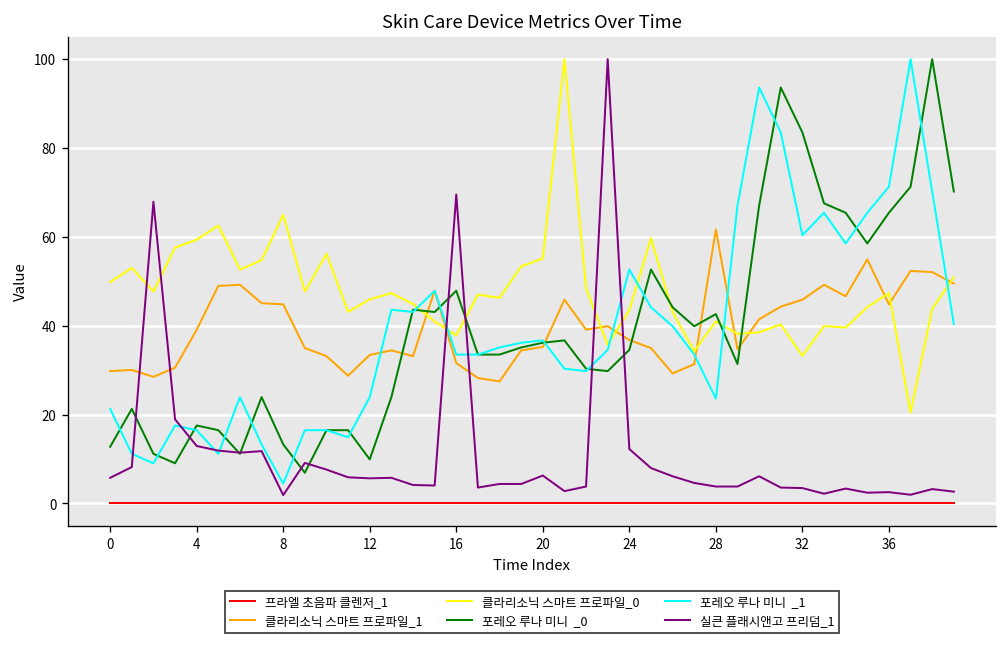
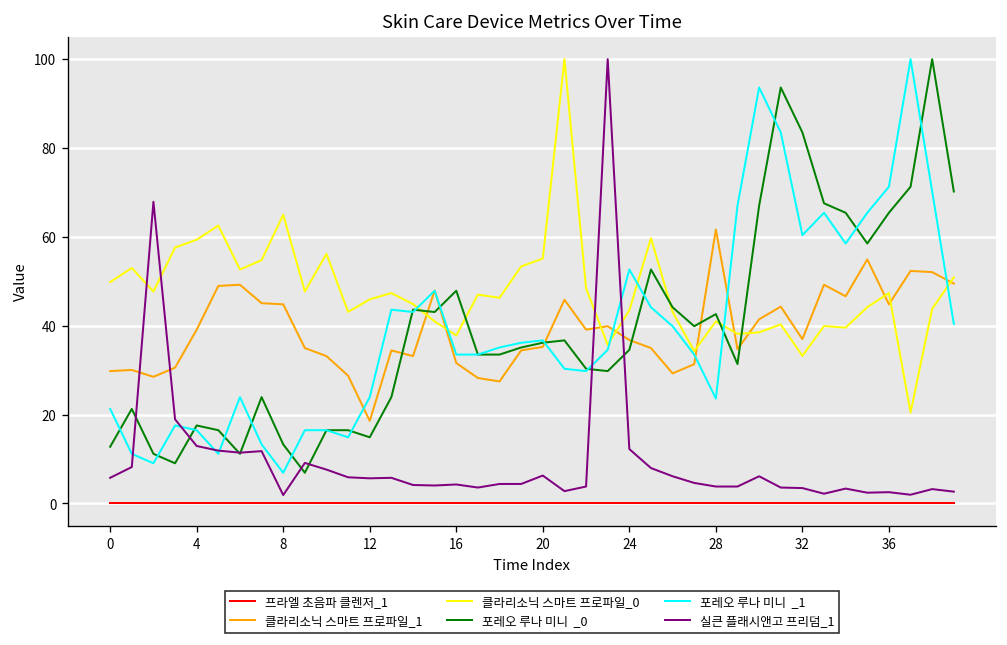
포레오 루나 미니 _1, 8: 4 -> 7
클라리소닉 스마트 프로파일_1, 12: 33 -> 19
포레오 루나 미니 _0, 12: 10 -> 15
실큰 플래시앤고 프리덤_1, 16: 70 -> 4
클라리소닉 스마트 프로파일_1, 32: 46 -> 37
